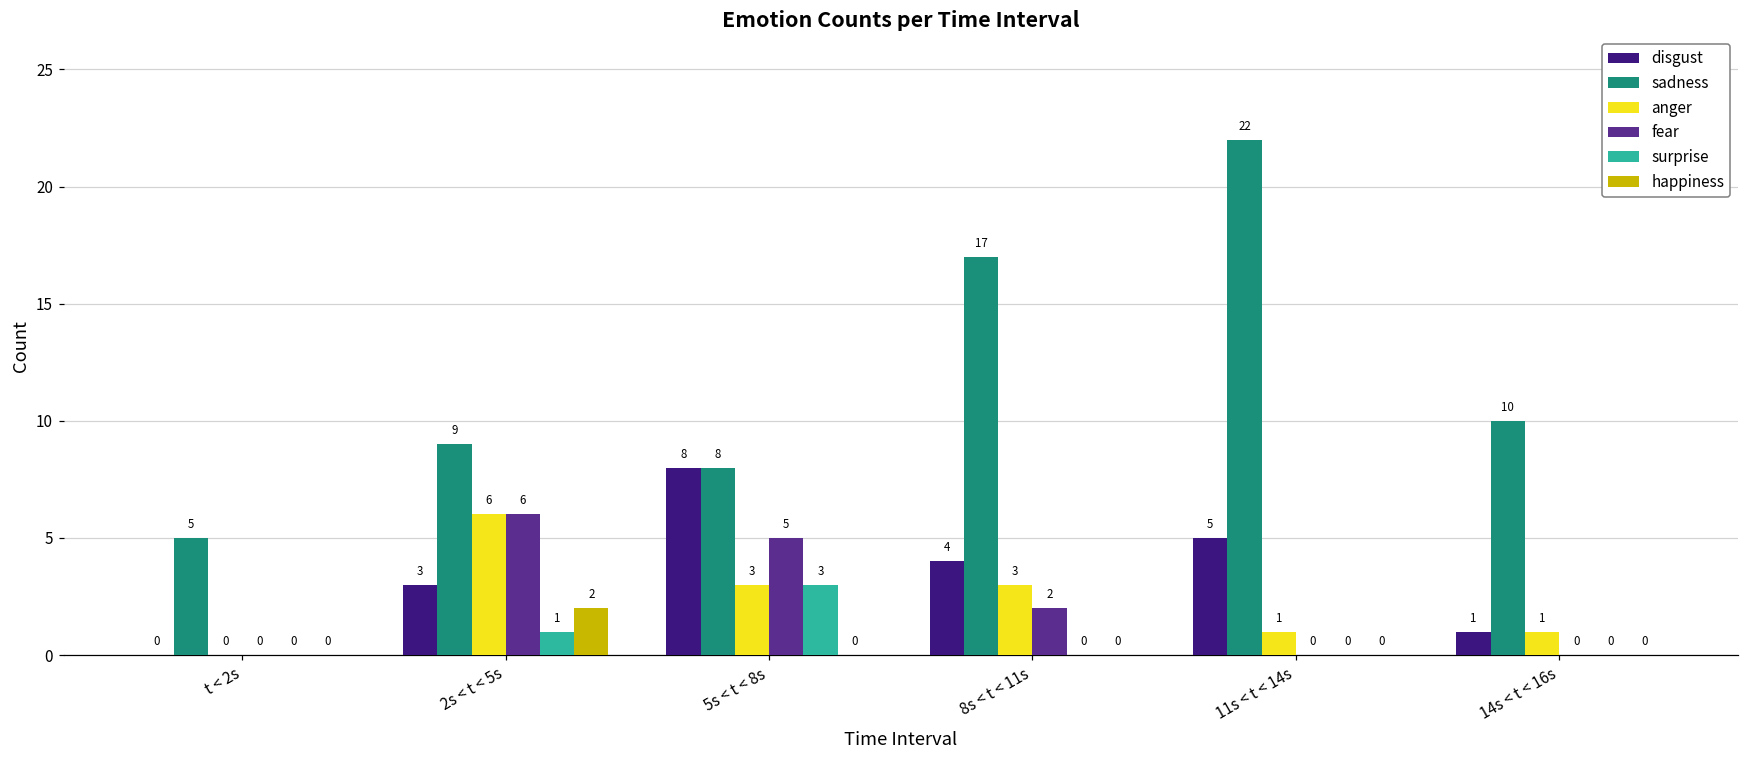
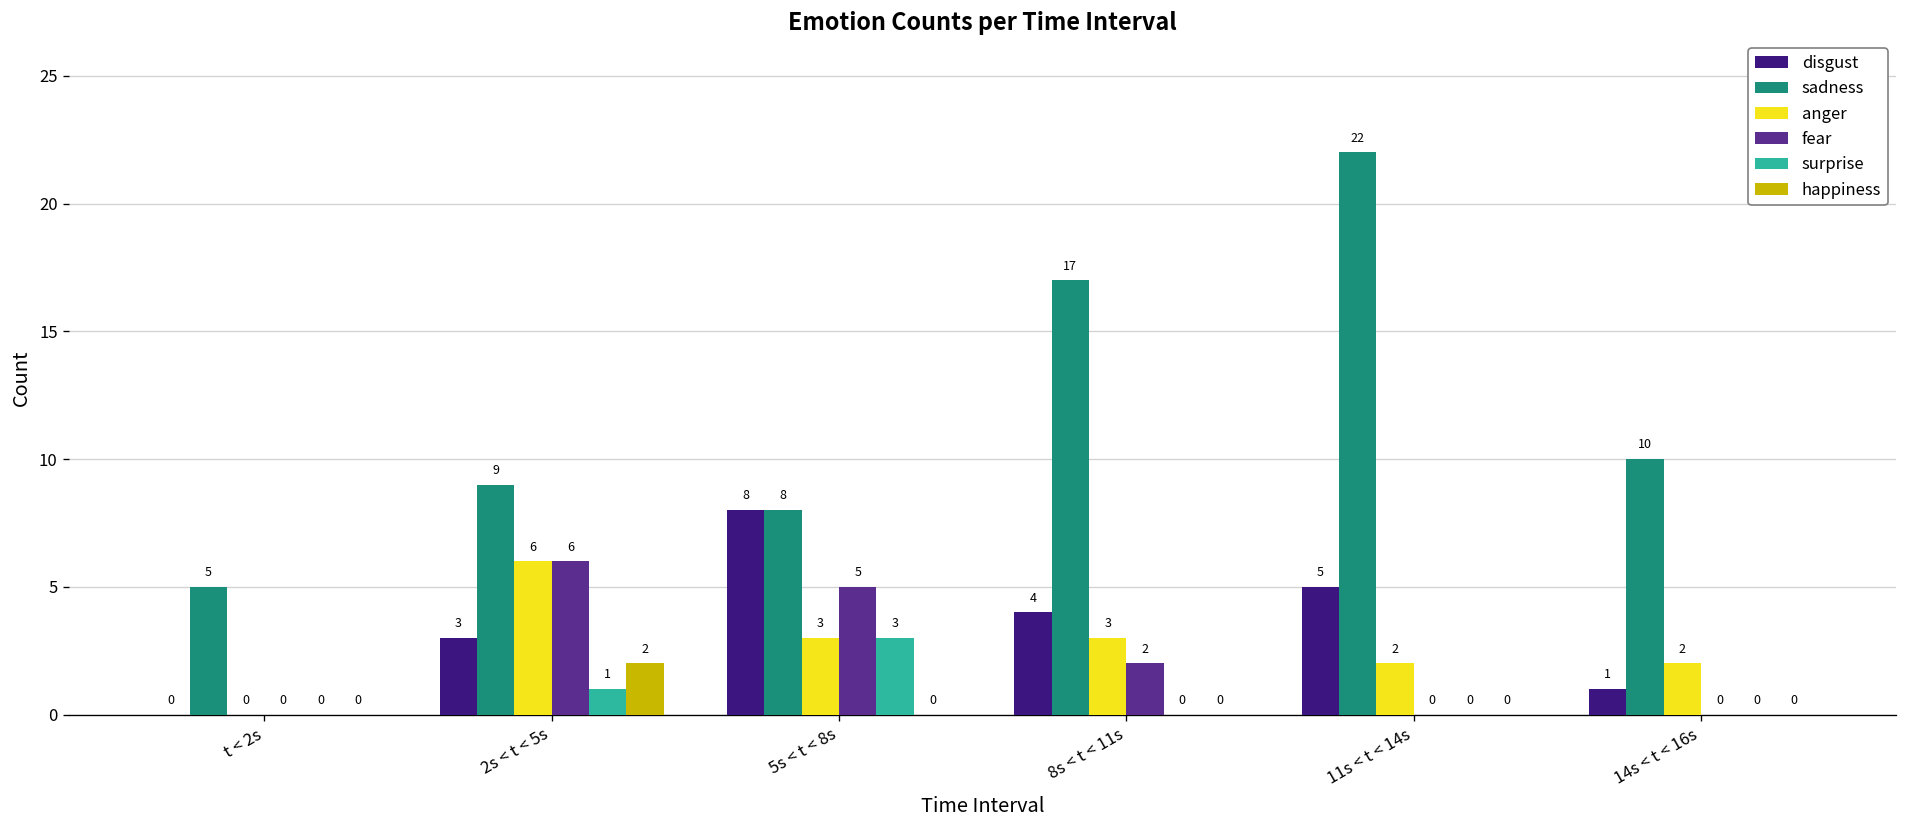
anger, 11s < t < 14s: 1 -> 2
anger, 14s < t < 16s: 1 -> 2
